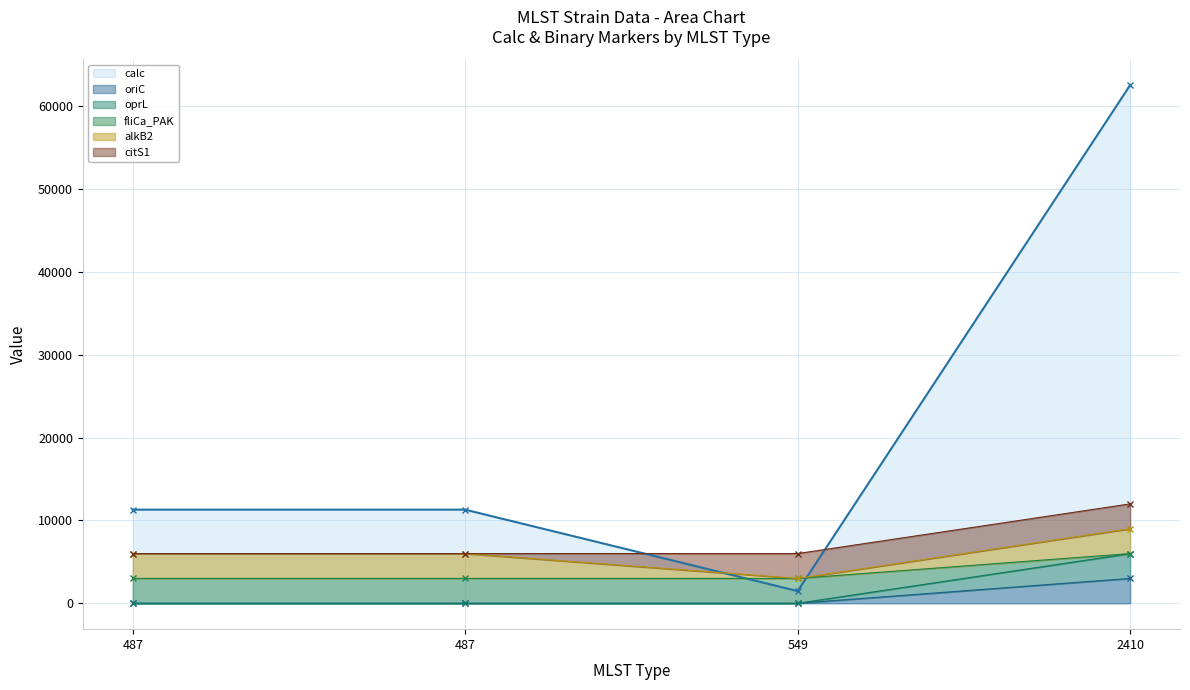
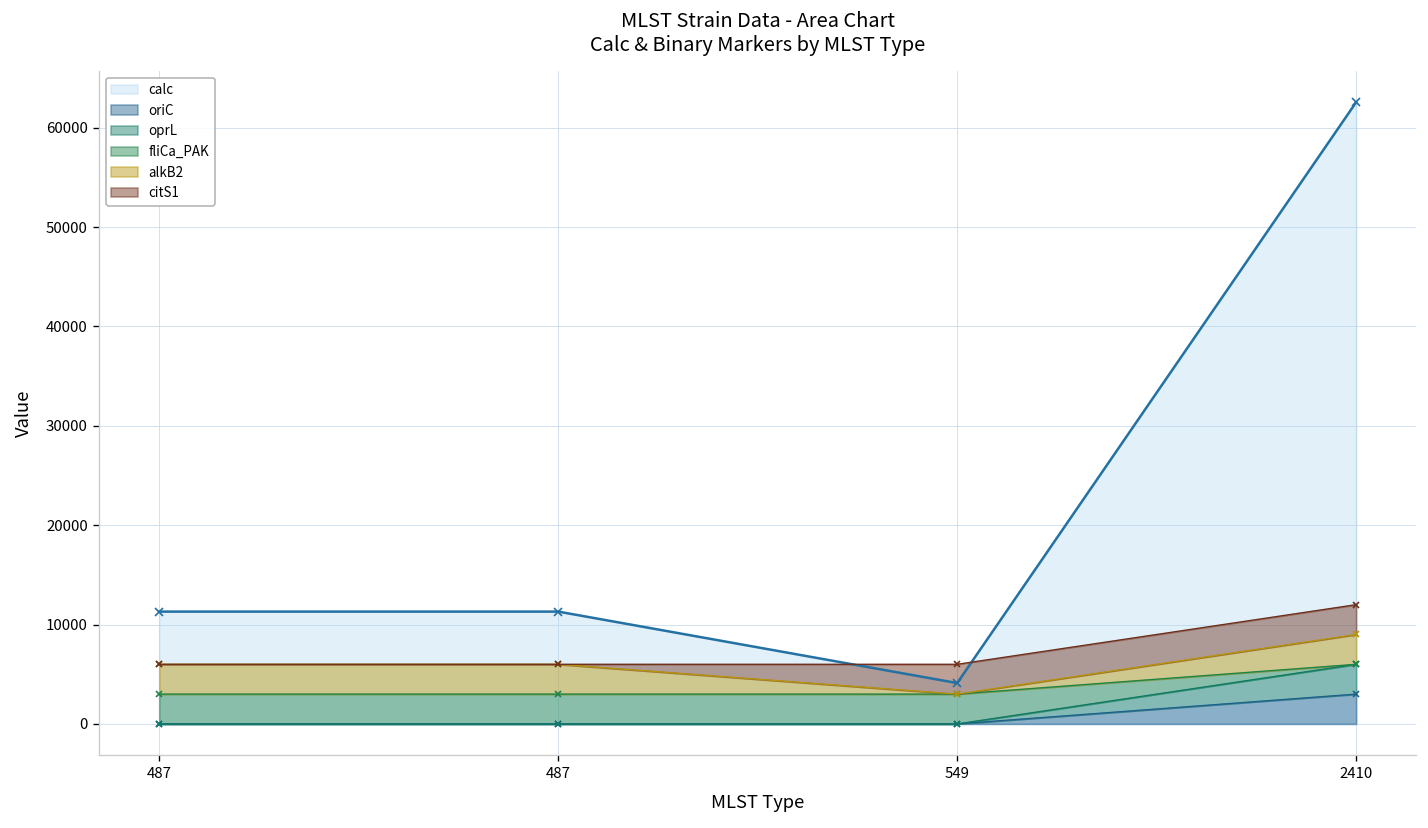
calc, 549: 1000 -> 4000
